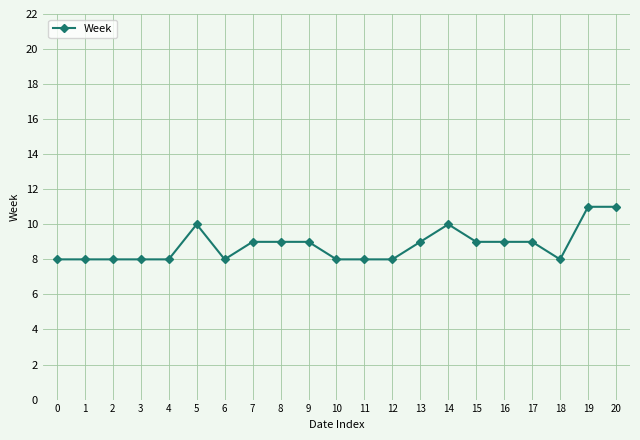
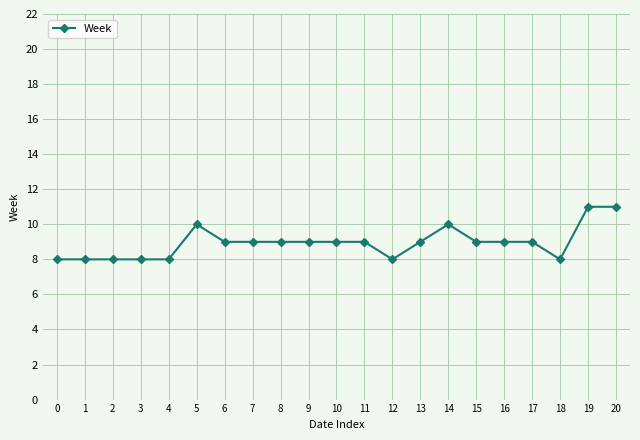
6: 8 -> 9
10: 8 -> 9
11: 8 -> 9
